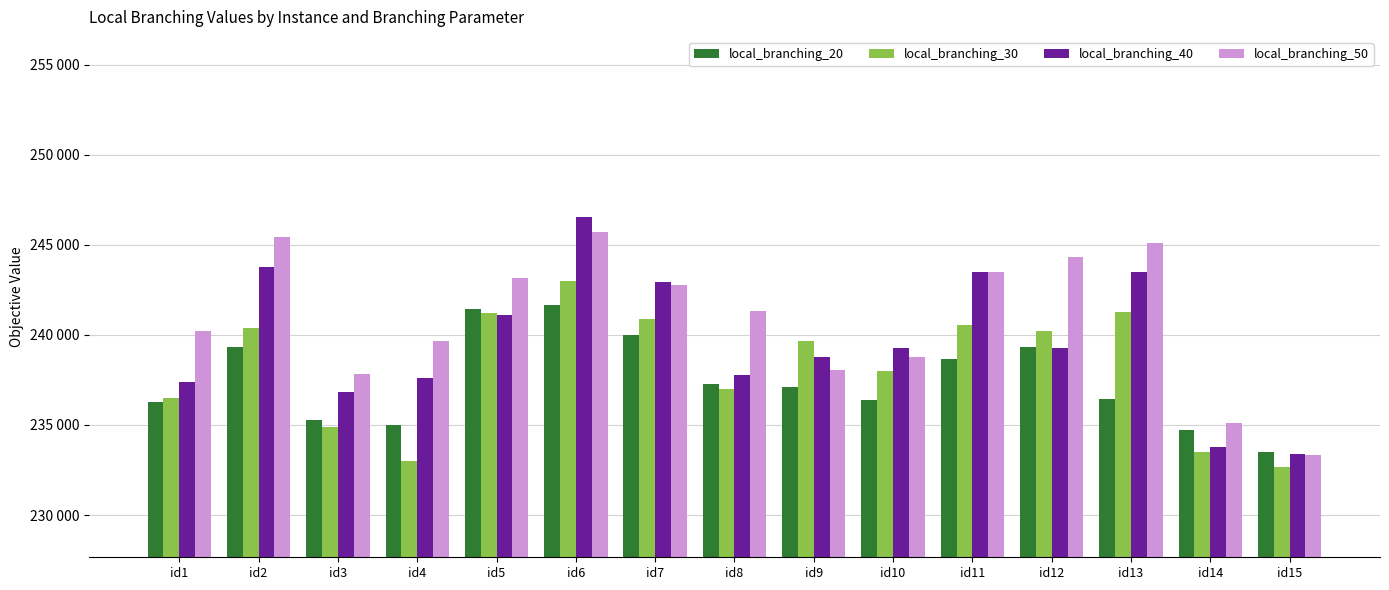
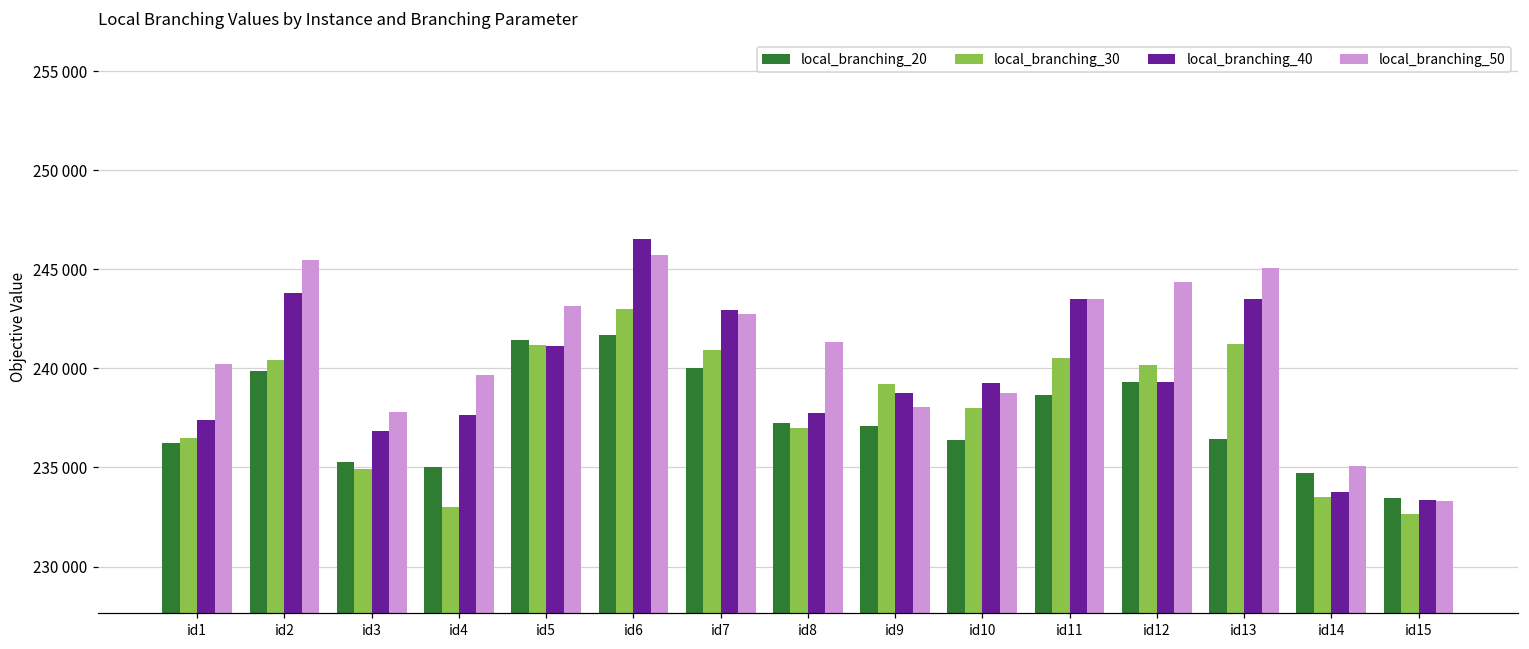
local_branching_20, id2: 239300 -> 239900
local_branching_30, id9: 239700 -> 239200
